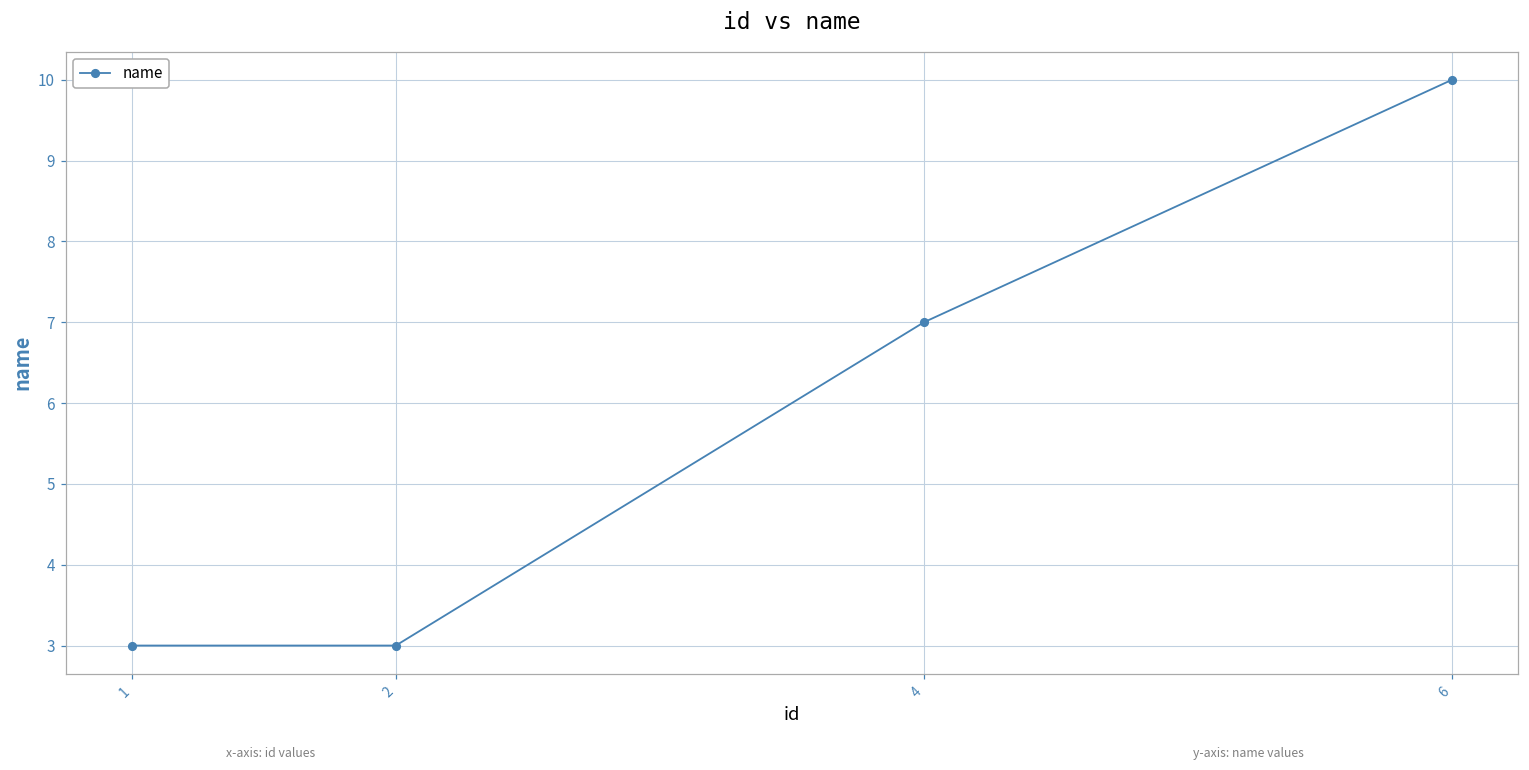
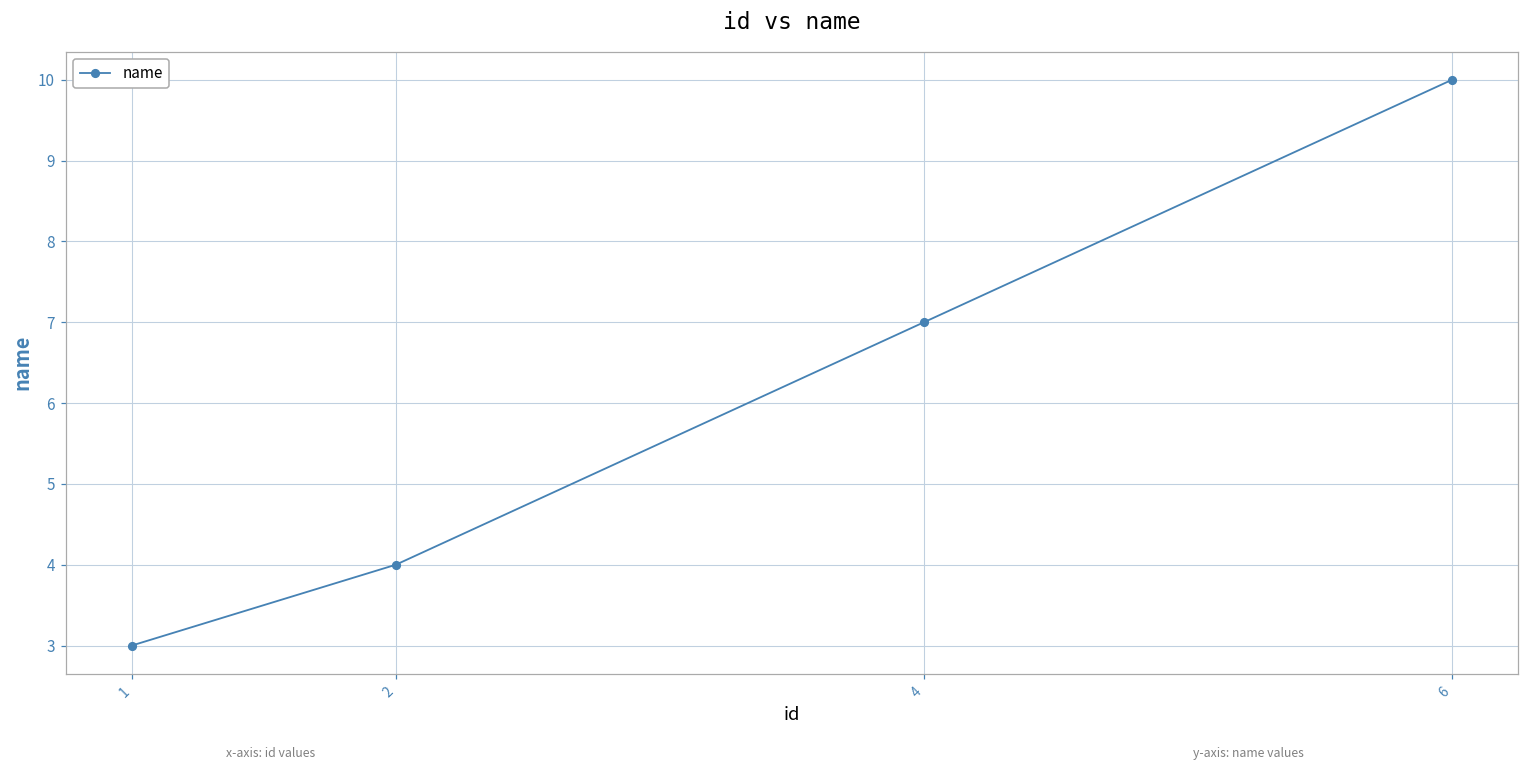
2: 3 -> 4
